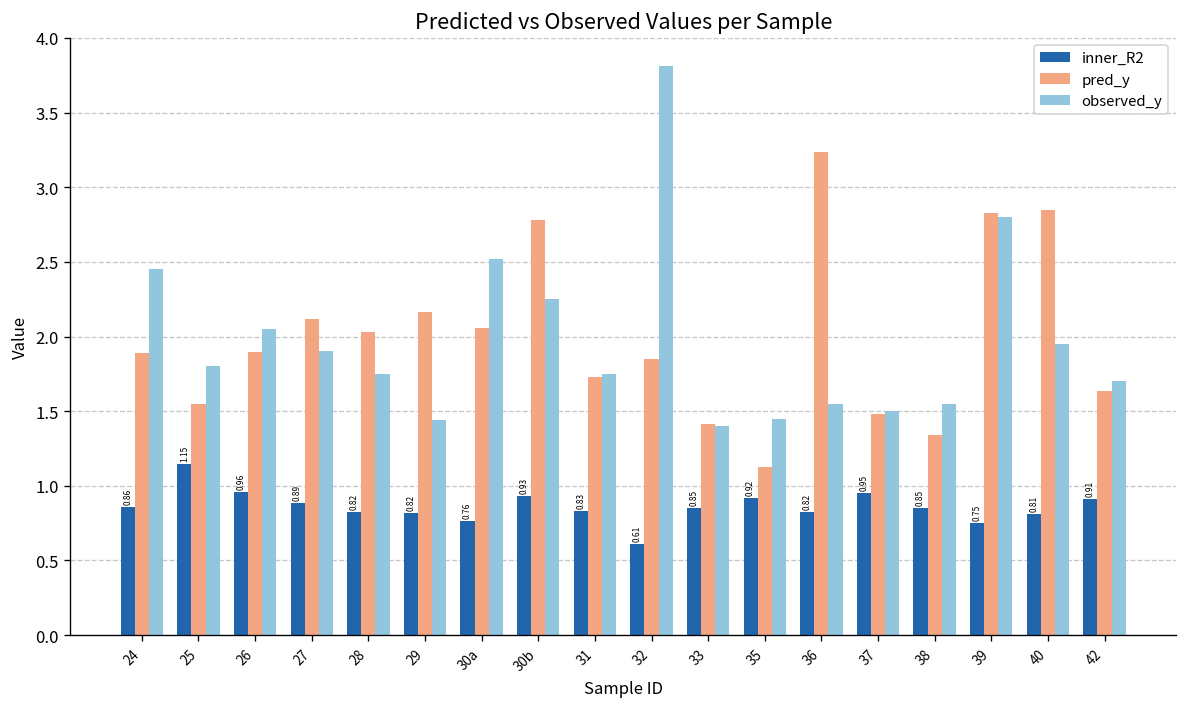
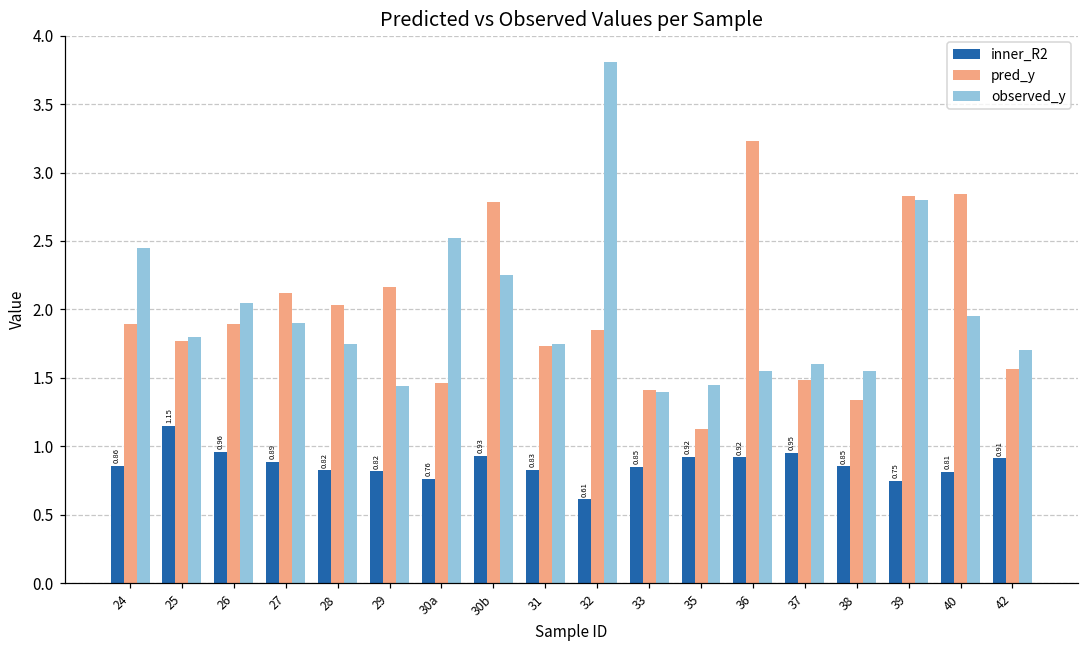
pred_y, 25: 1.55 -> 1.77
pred_y, 30a: 2.06 -> 1.46
inner_R2, 36: 0.82 -> 0.92
observed_y, 37: 1.5 -> 1.6
pred_y, 42: 1.63 -> 1.56
